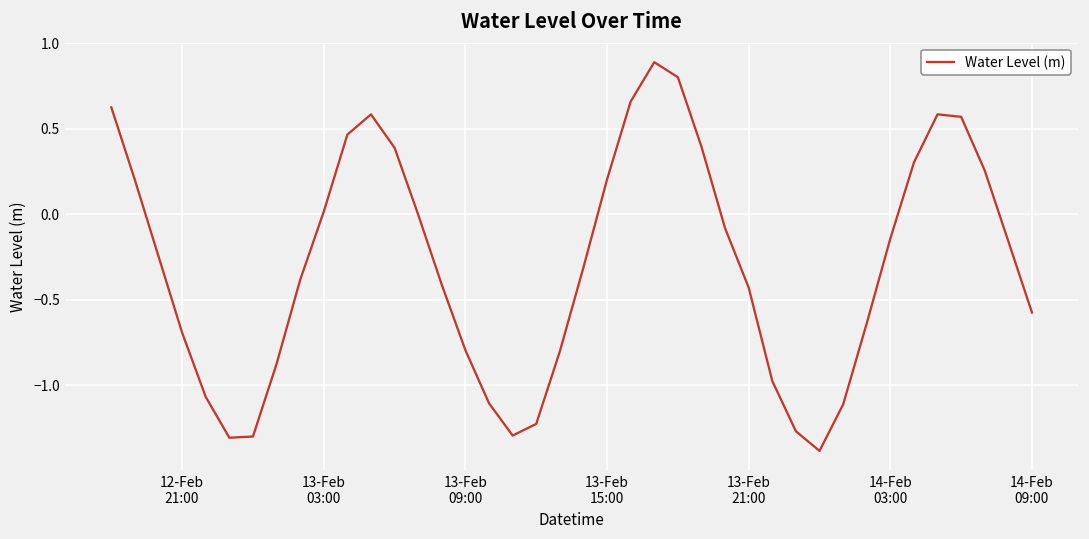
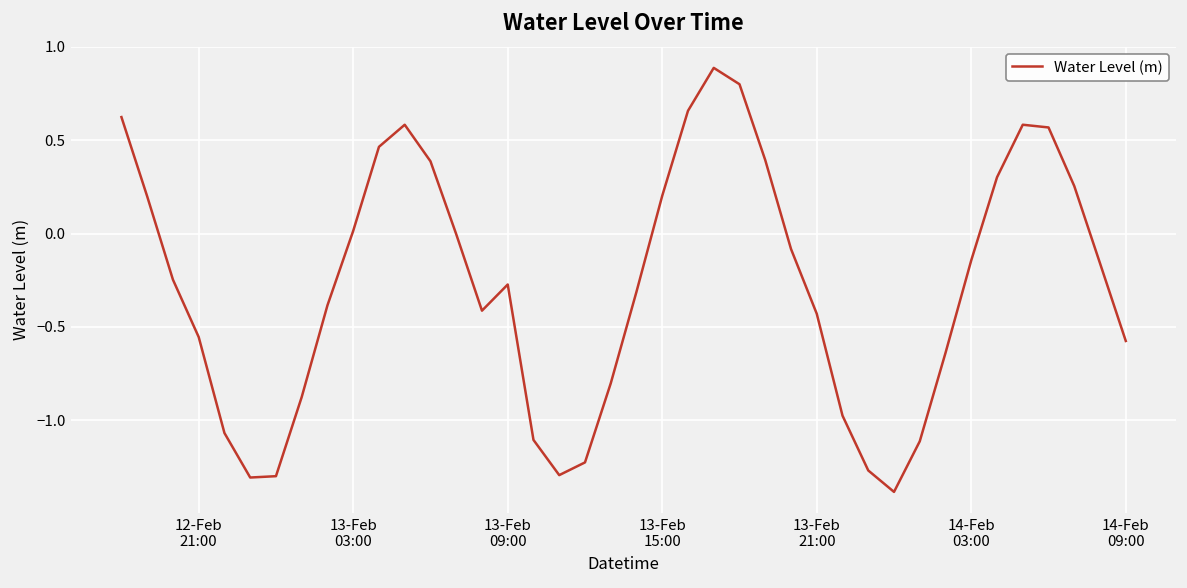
12-Feb 21:00: -0.69 -> -0.55
13-Feb 09:00: -0.80 -> -0.27
